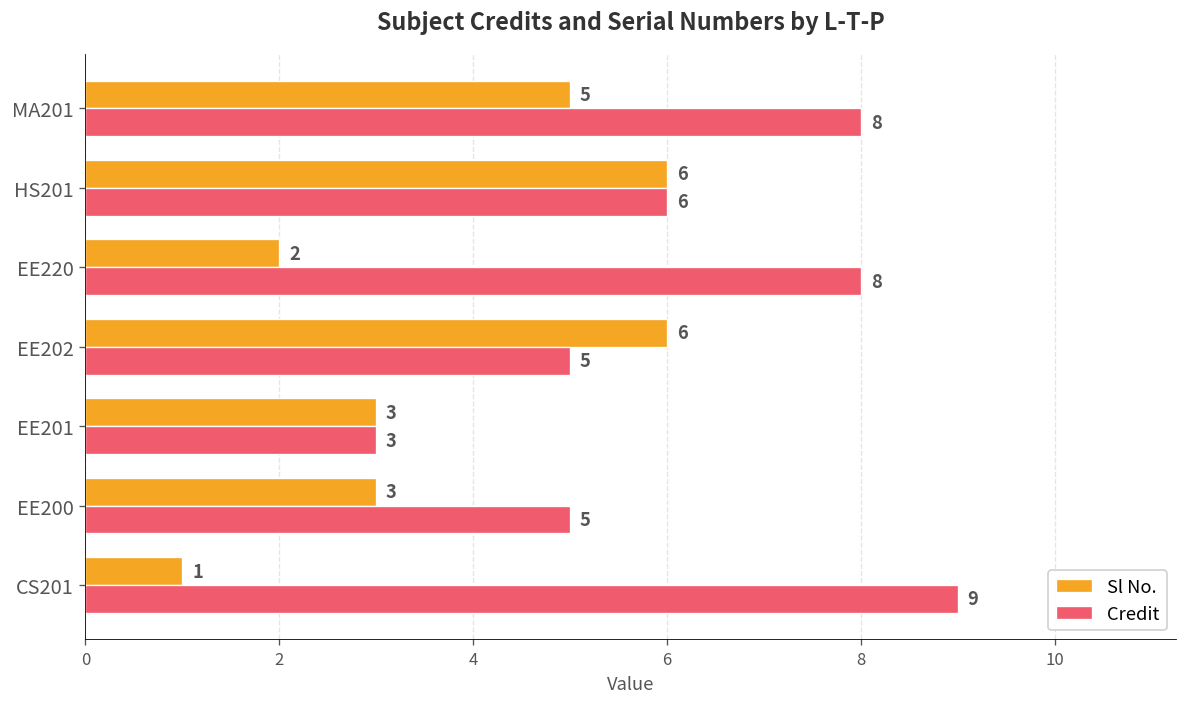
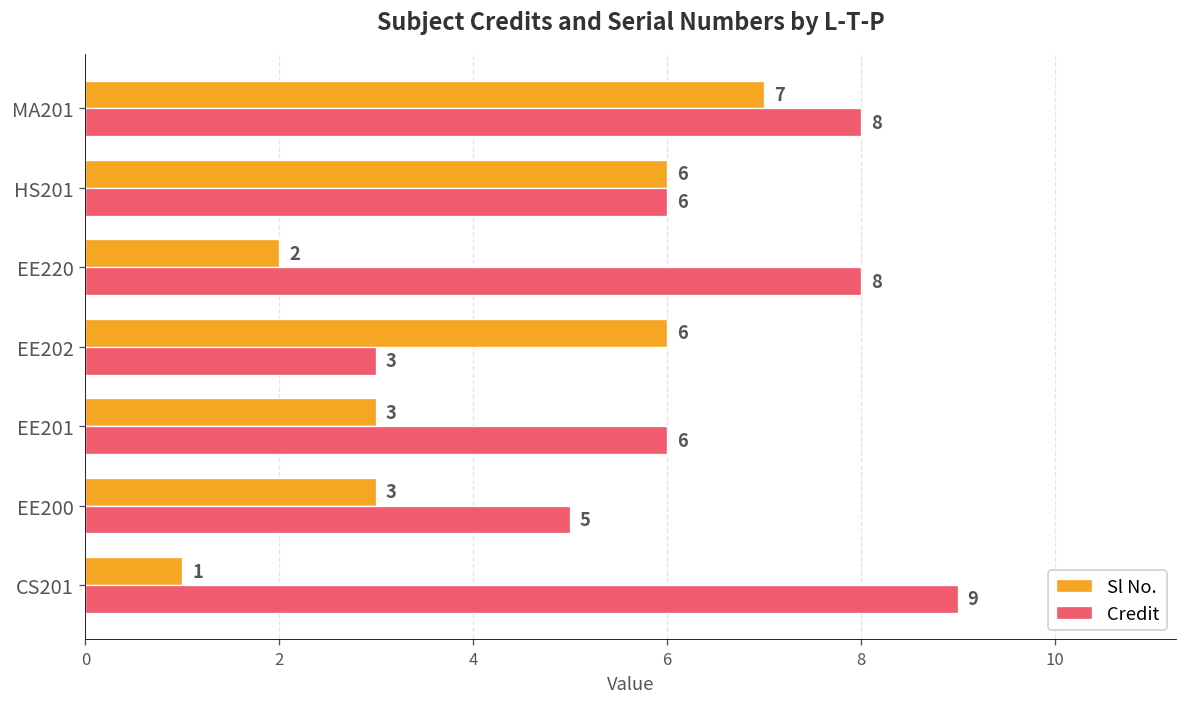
Sl No., MA201: 5 -> 7
Credit, EE202: 5 -> 3
Credit, EE201: 3 -> 6
